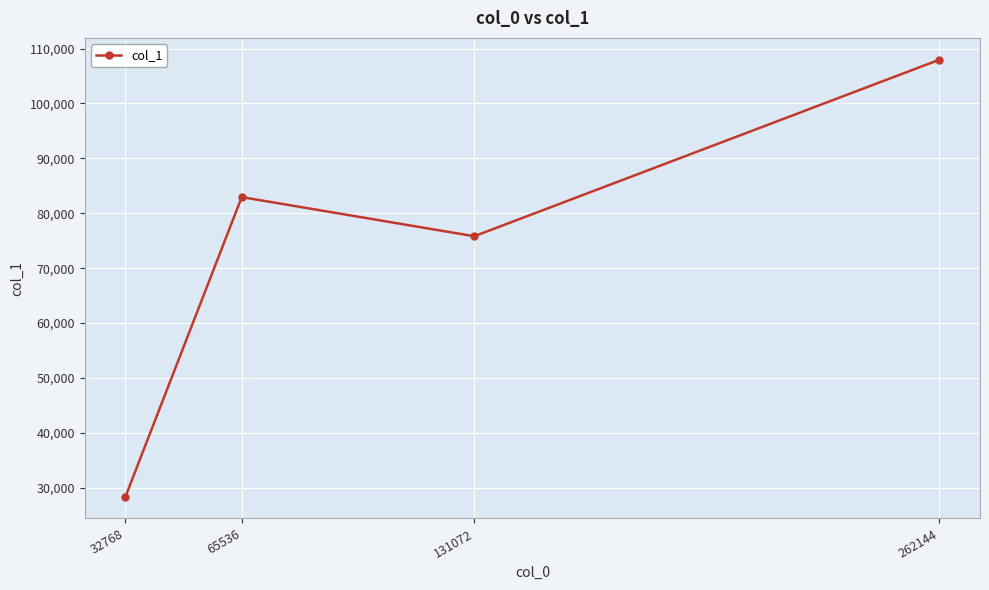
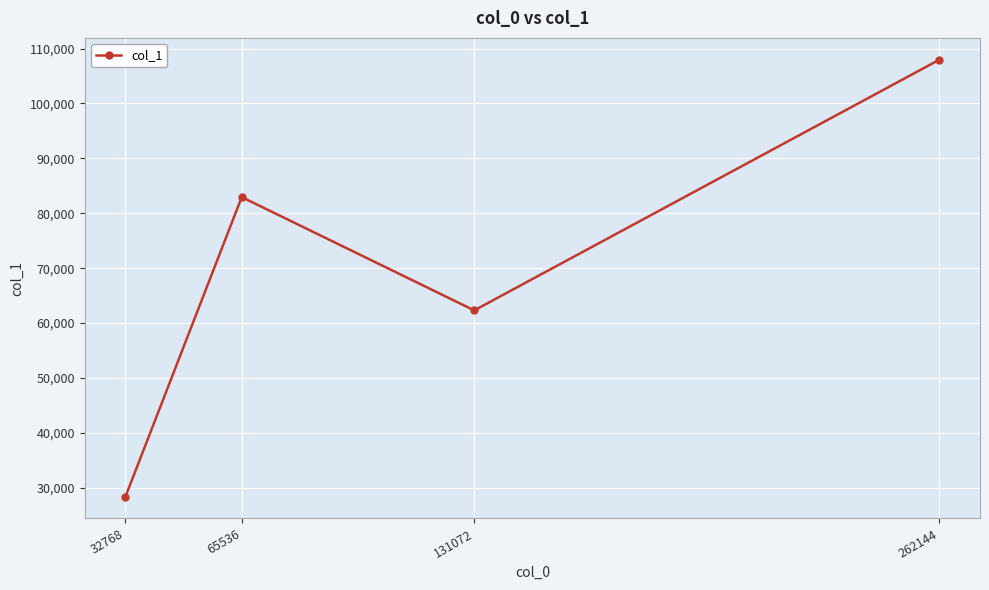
131072: 76,000 -> 62,000
